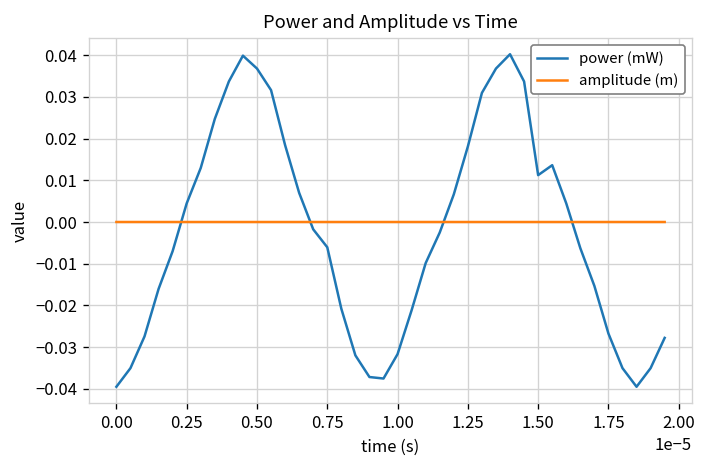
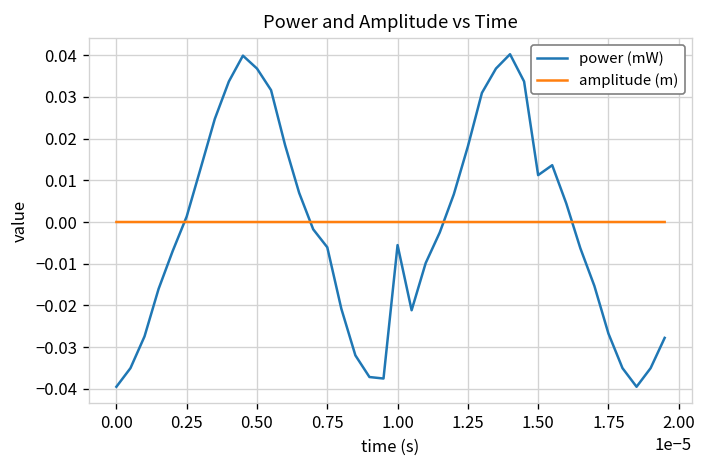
power (mW), 0.25: 0.004 -> 0.001
power (mW), 1.00: -0.032 -> -0.006
